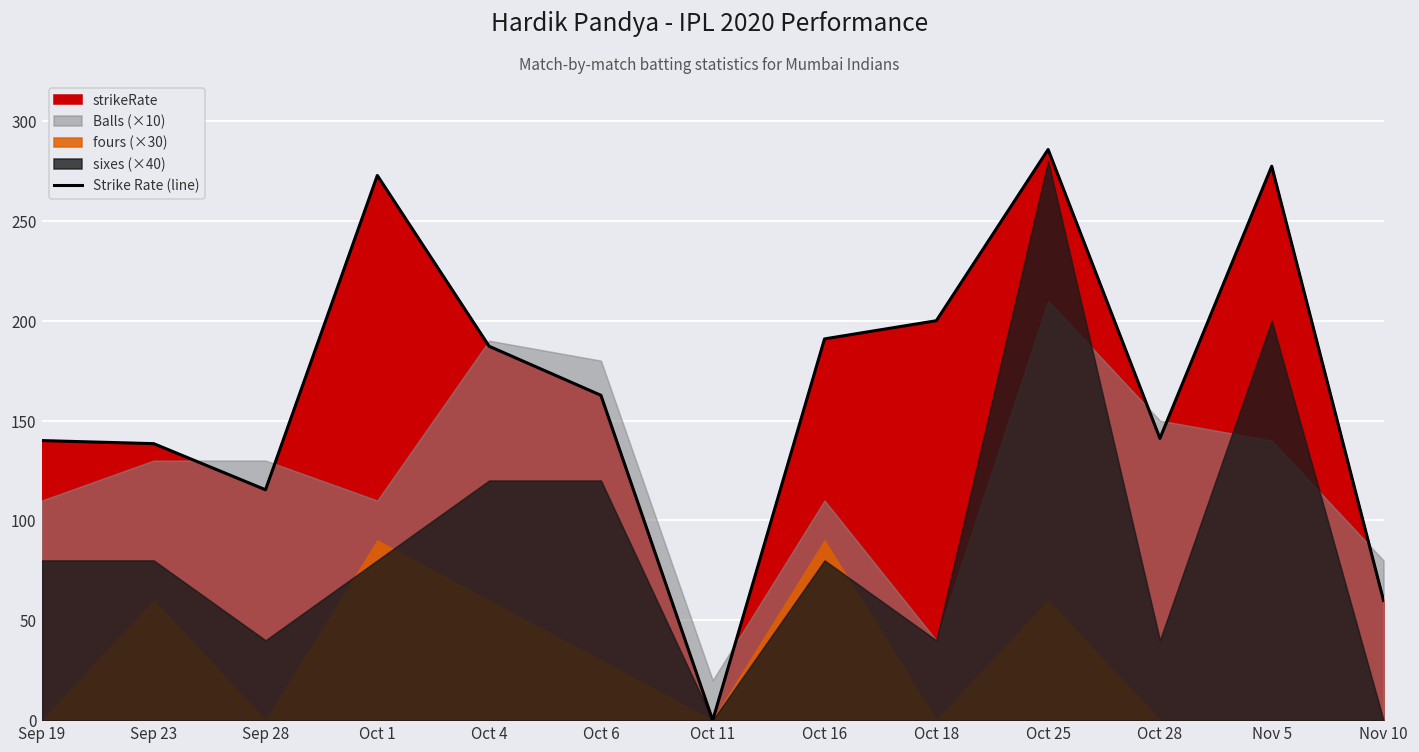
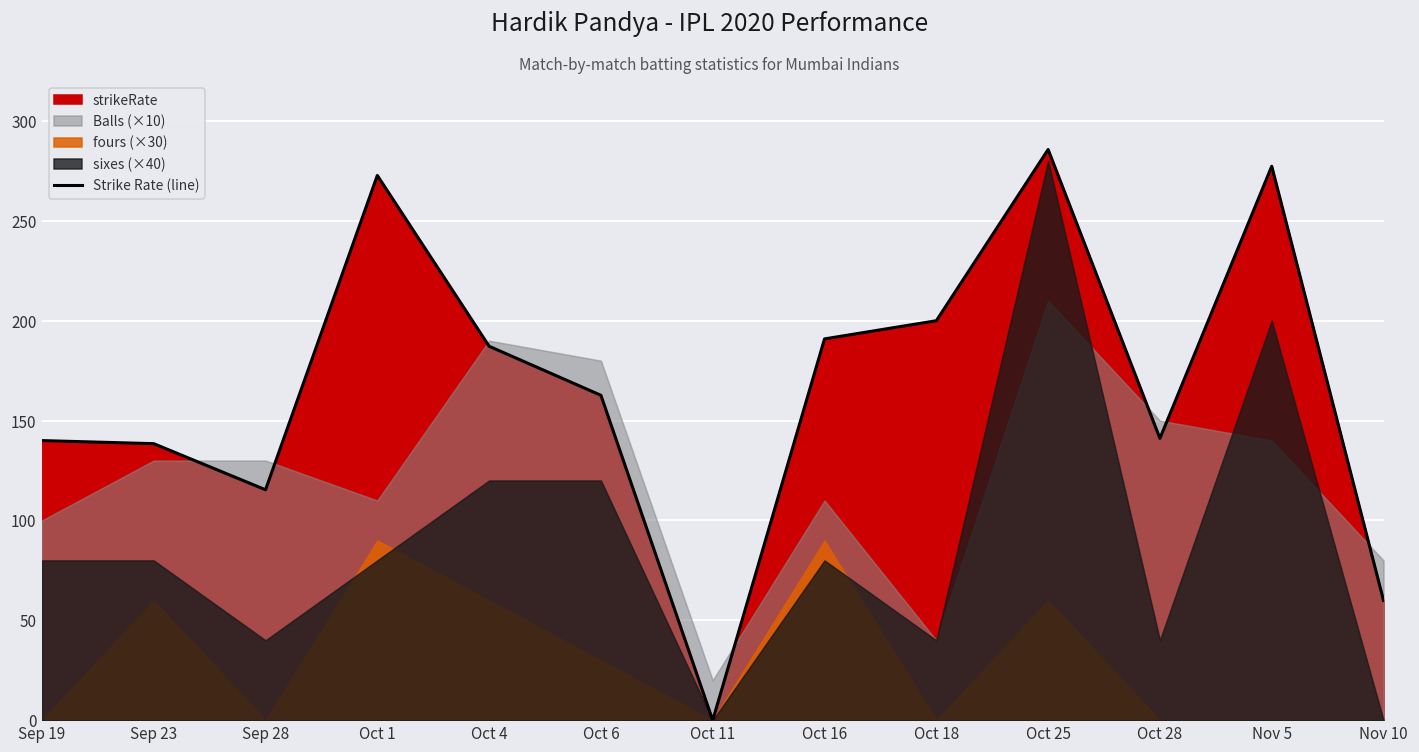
Balls (×10), Sep 19: 110 -> 100
